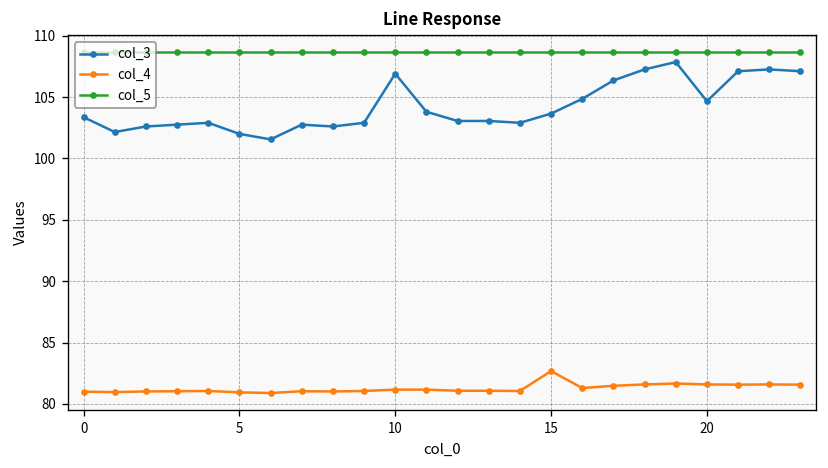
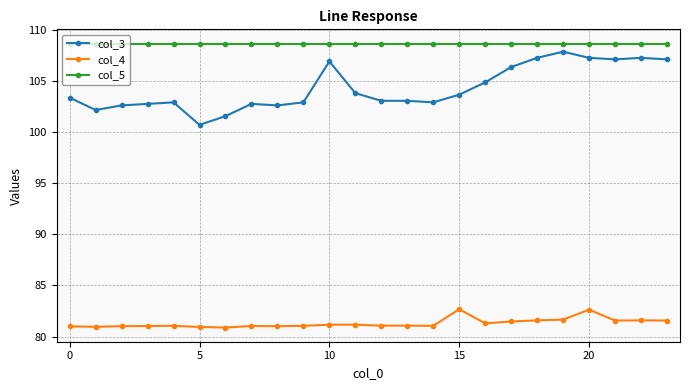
col_3, 5: 102.0 -> 100.7
col_3, 20: 104.7 -> 107.3
col_4, 20: 81.6 -> 82.6
